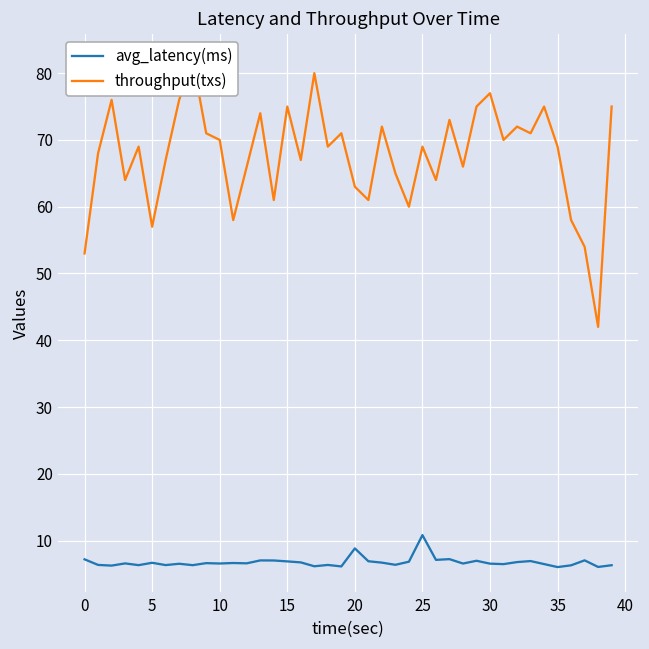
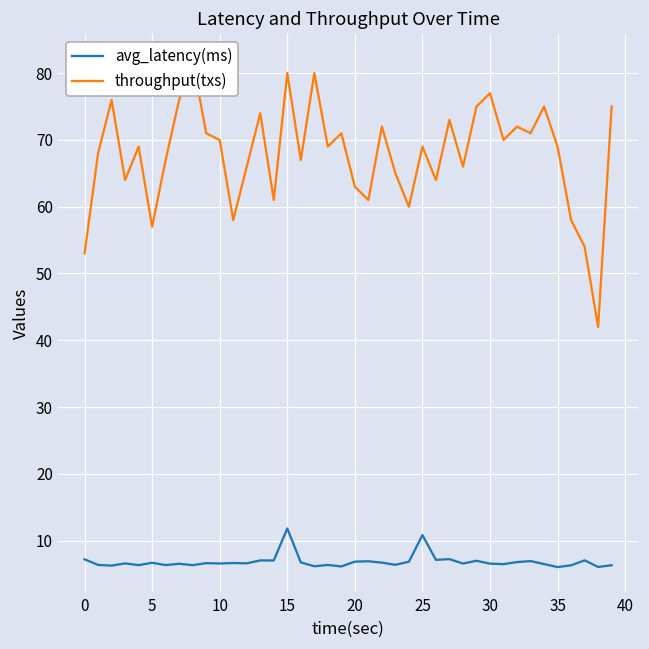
avg_latency(ms), 15: 7 -> 12
throughput(txs), 15: 75 -> 80
avg_latency(ms), 20: 9 -> 7
